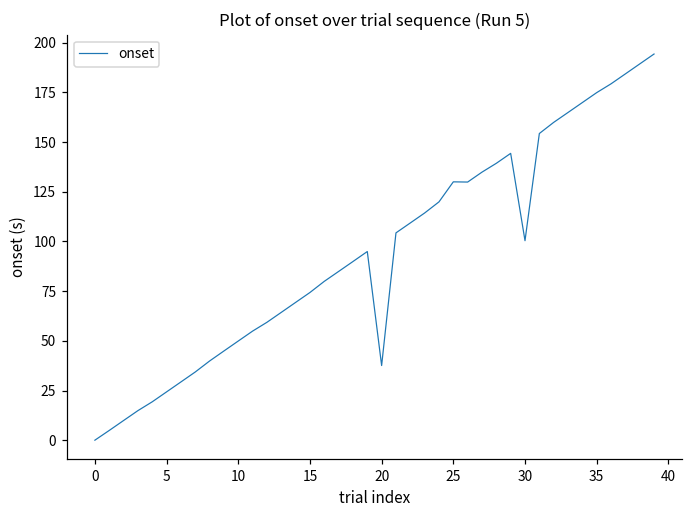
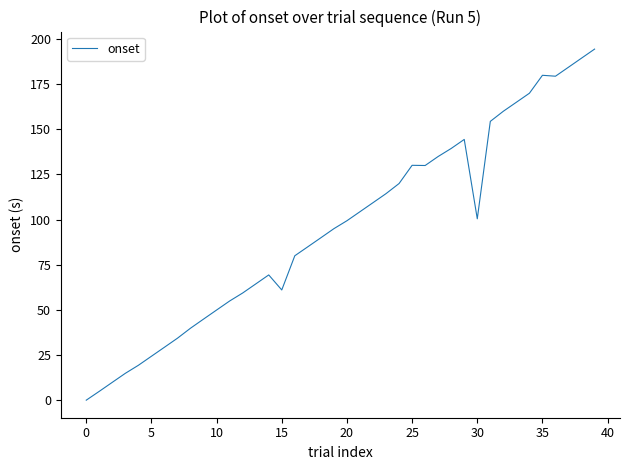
15: 74 -> 61
20: 38 -> 99
35: 175 -> 180
